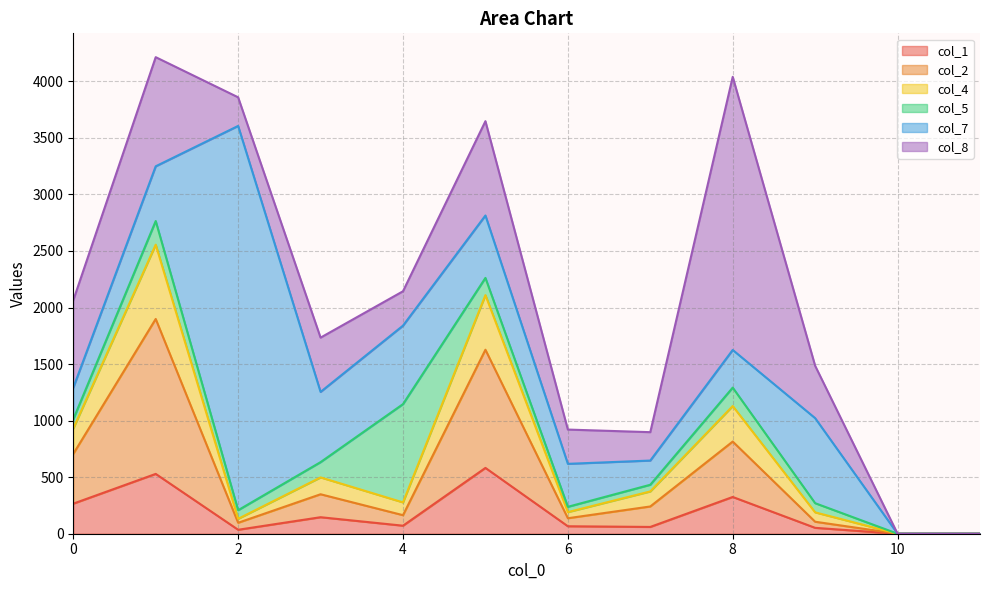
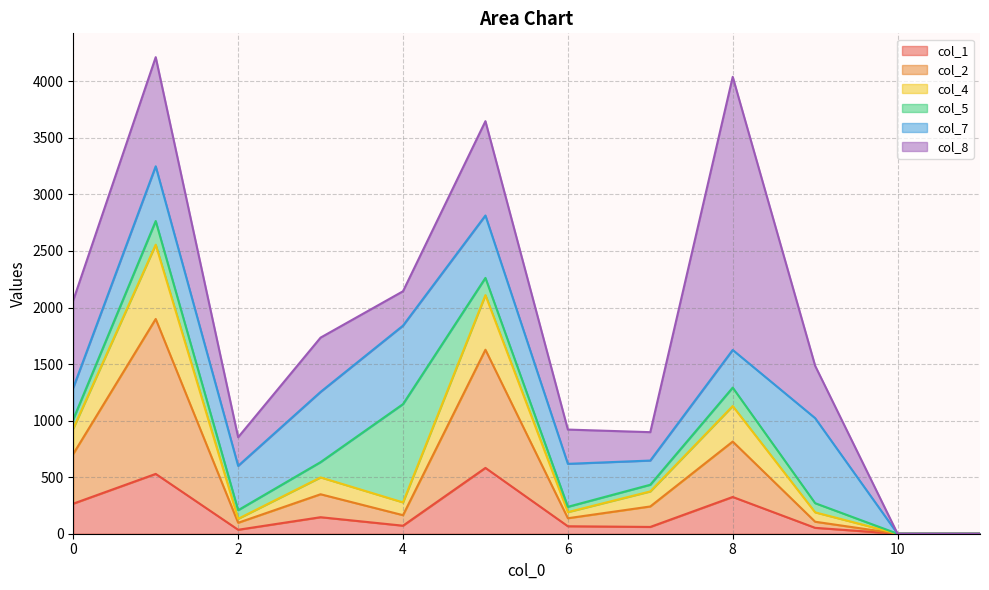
col_7, 2: 3400 -> 390
